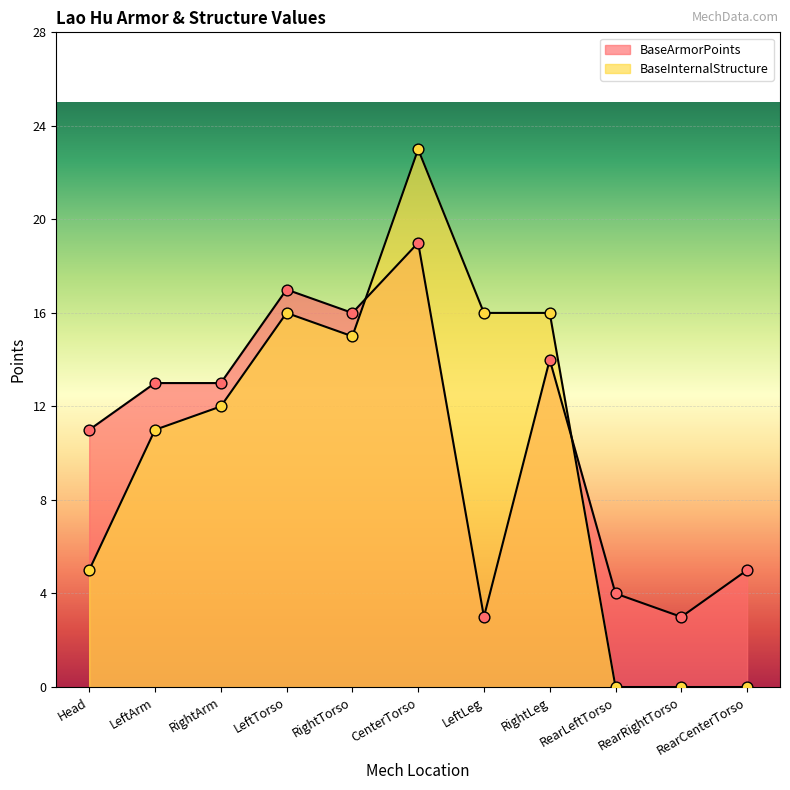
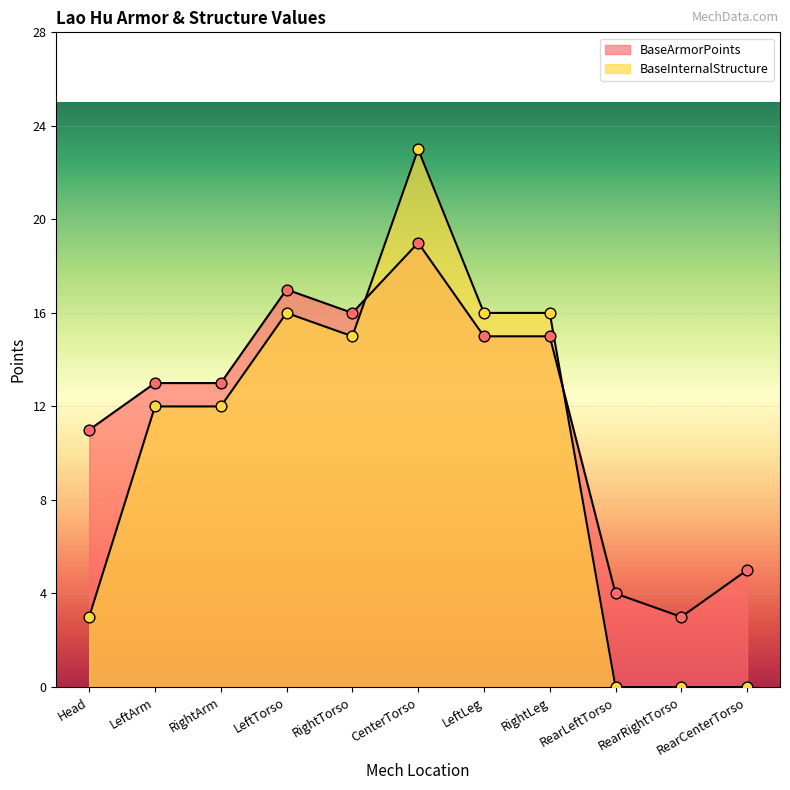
BaseInternalStructure, Head: 5 -> 3
BaseInternalStructure, LeftArm: 11 -> 12
BaseArmorPoints, LeftLeg: 3 -> 15
BaseArmorPoints, RightLeg: 14 -> 15
